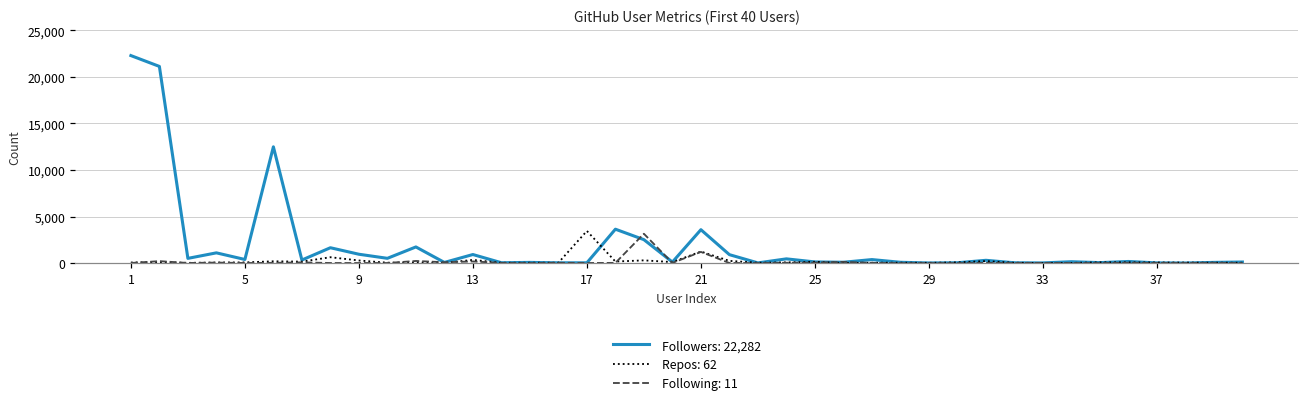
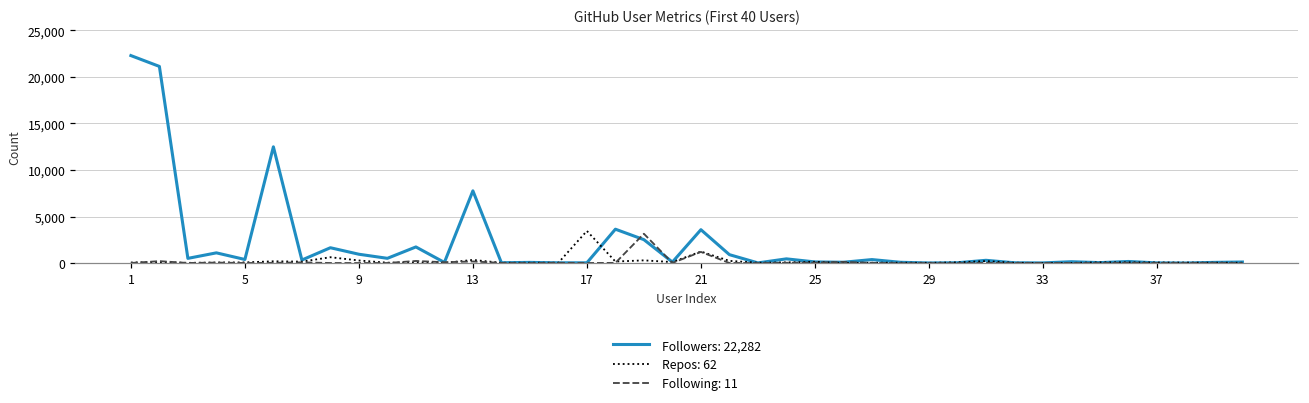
Followers: 22,282, 13: 1,000 -> 8,000
